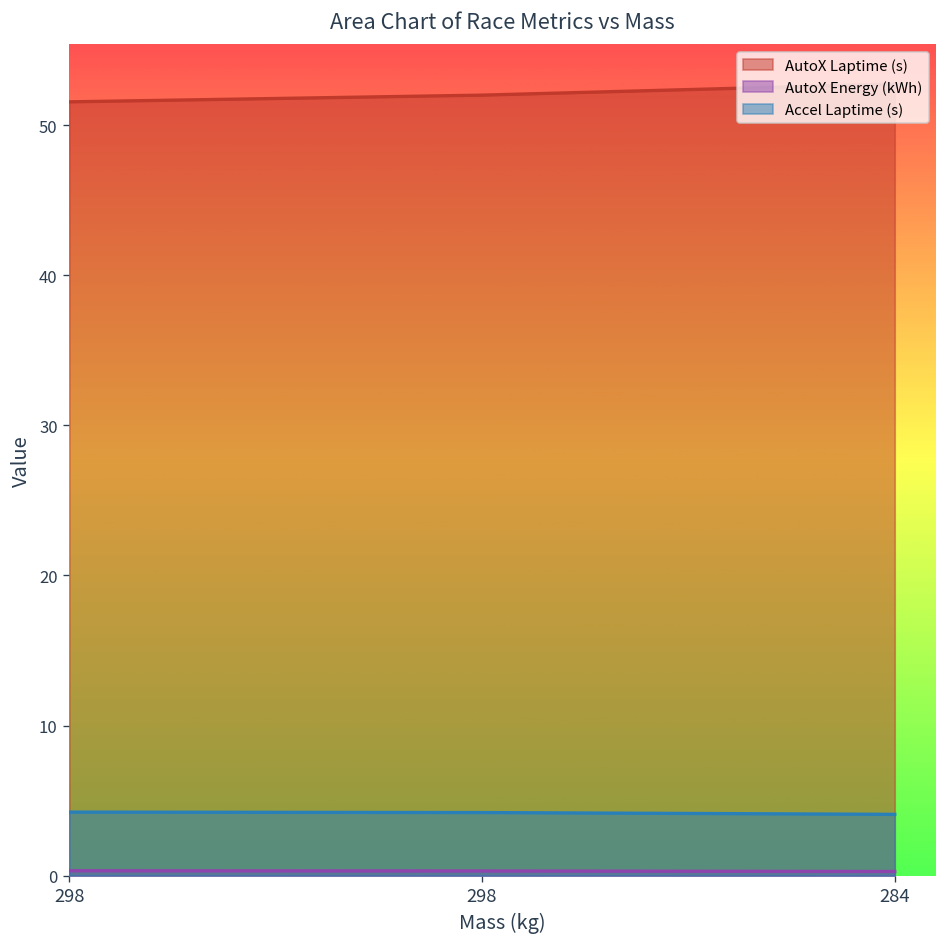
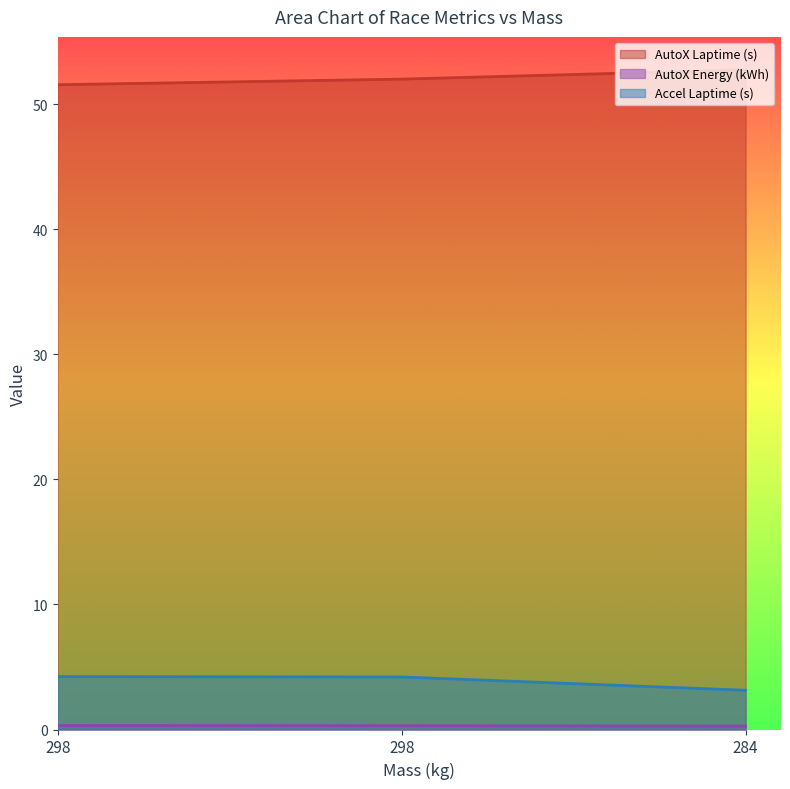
Accel Laptime (s), 284: 4.1 -> 3.1
